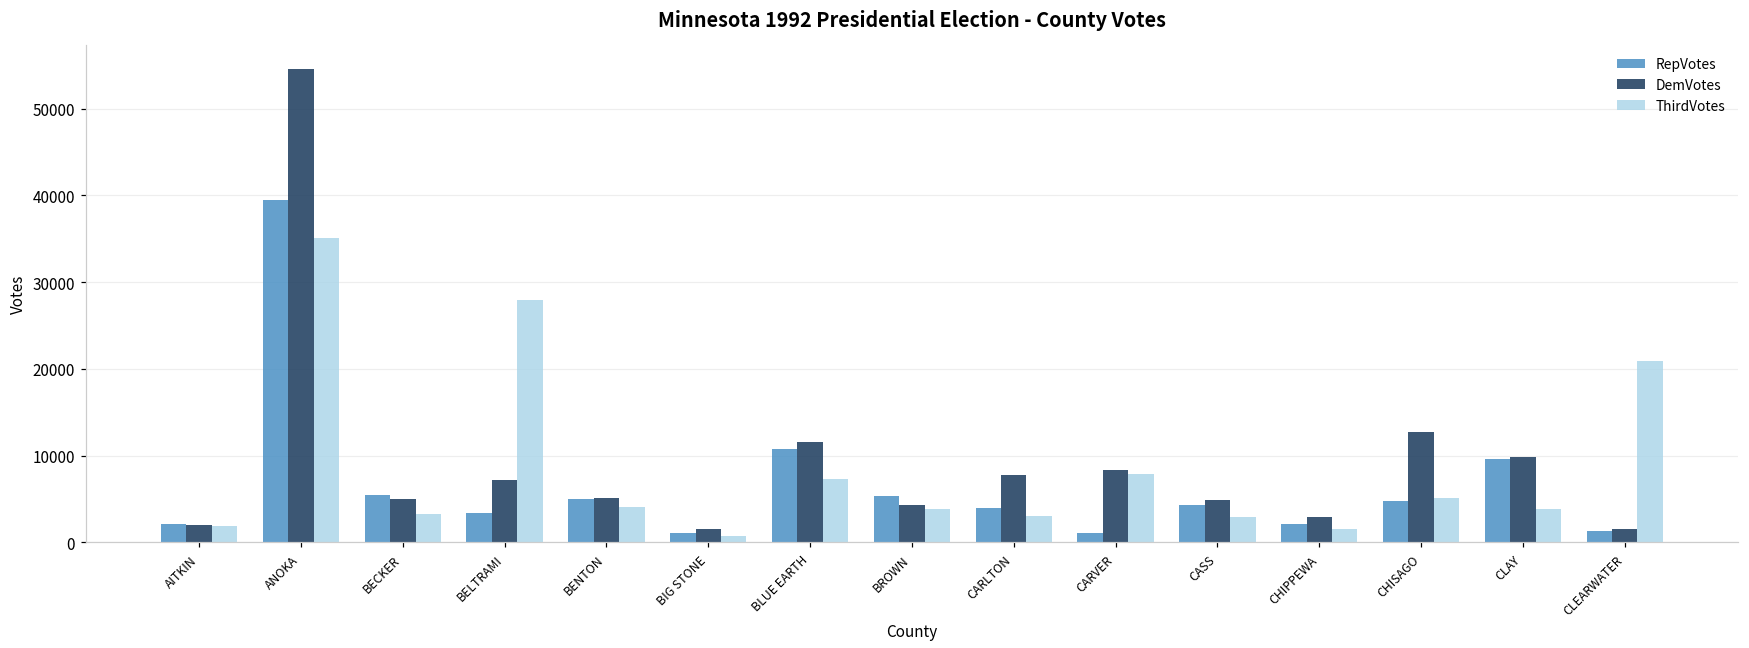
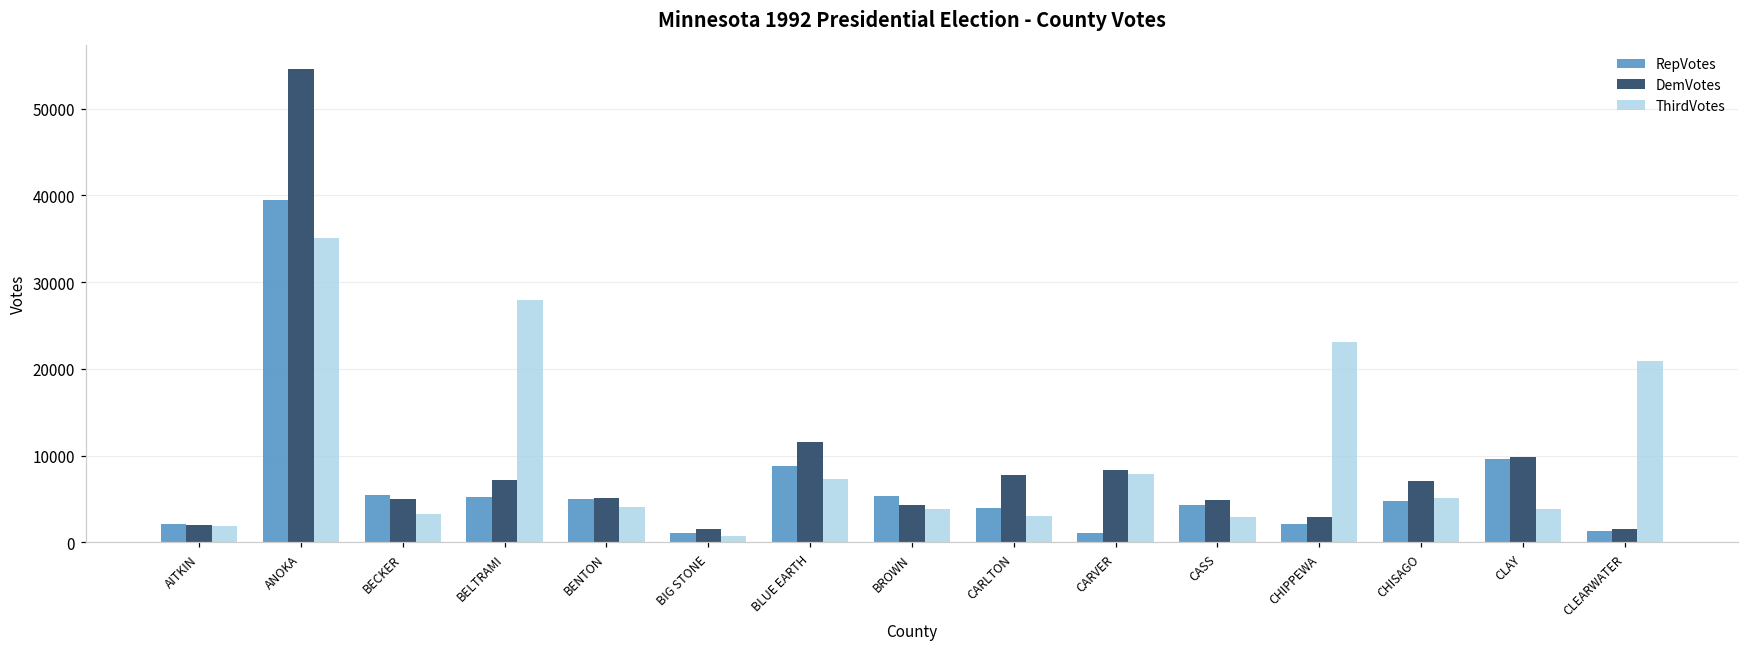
RepVotes, BELTRAMI: 3000 -> 5000
RepVotes, BLUE EARTH: 11000 -> 9000
ThirdVotes, CHIPPEWA: 2000 -> 23000
DemVotes, CHISAGO: 13000 -> 7000
